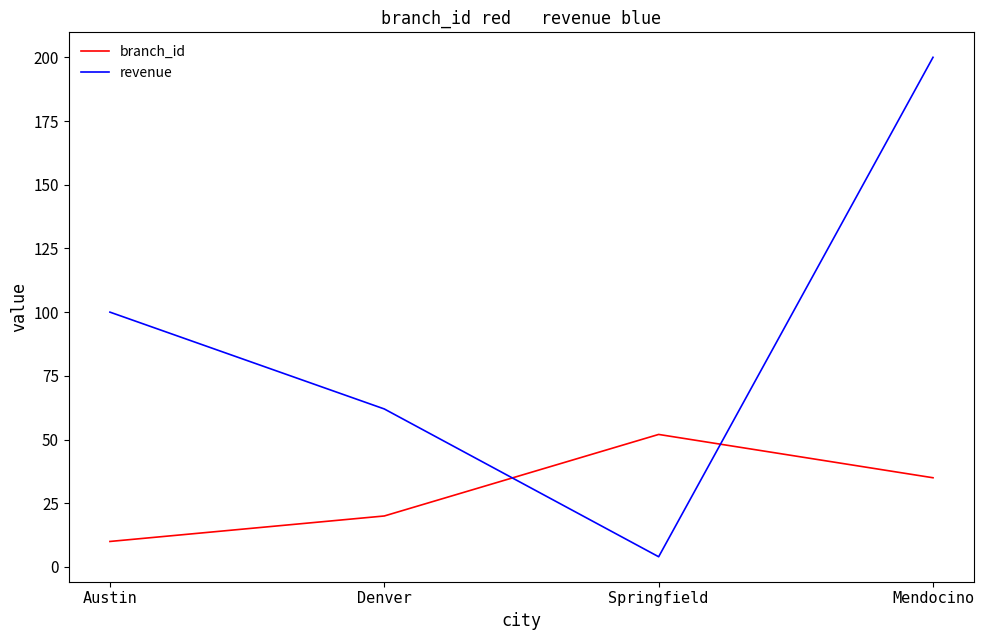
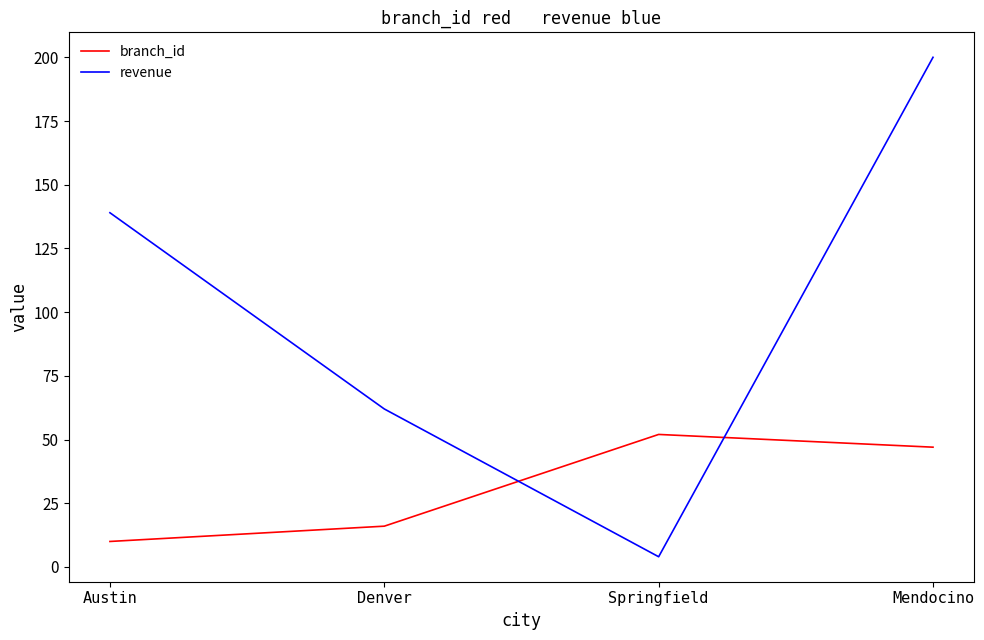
revenue, Austin: 100 -> 139
branch_id, Denver: 20 -> 16
branch_id, Mendocino: 35 -> 47
